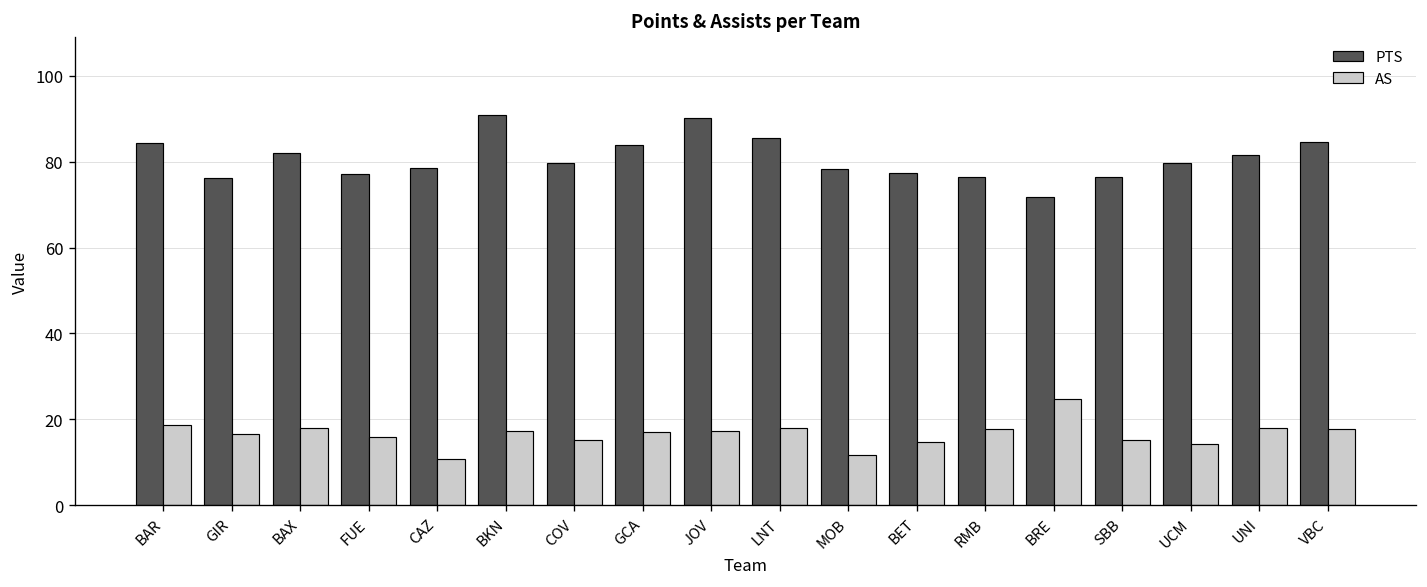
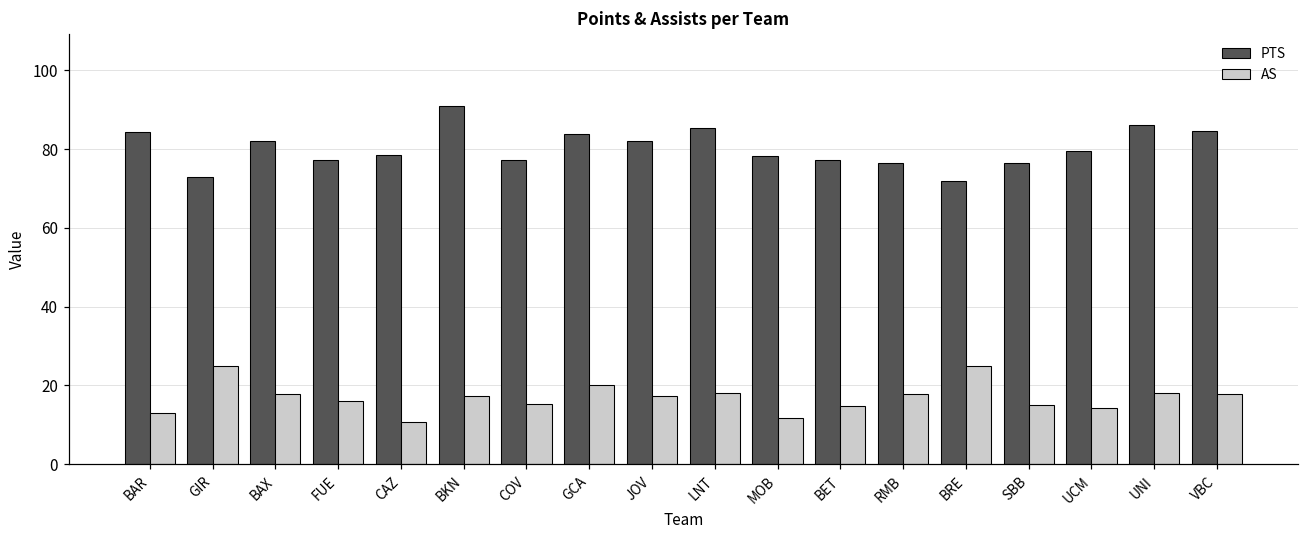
AS, BAR: 19 -> 13
PTS, GIR: 76 -> 73
AS, GIR: 17 -> 25
PTS, COV: 80 -> 77
AS, GCA: 17 -> 20
PTS, JOV: 90 -> 82
PTS, UNI: 82 -> 86
